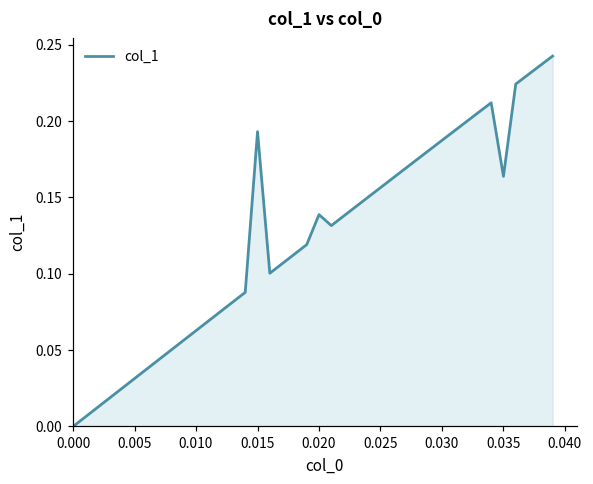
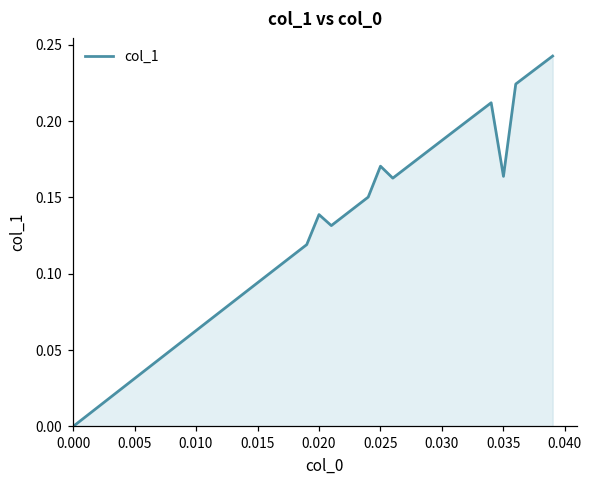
0.015: 0.193 -> 0.094
0.025: 0.156 -> 0.170
